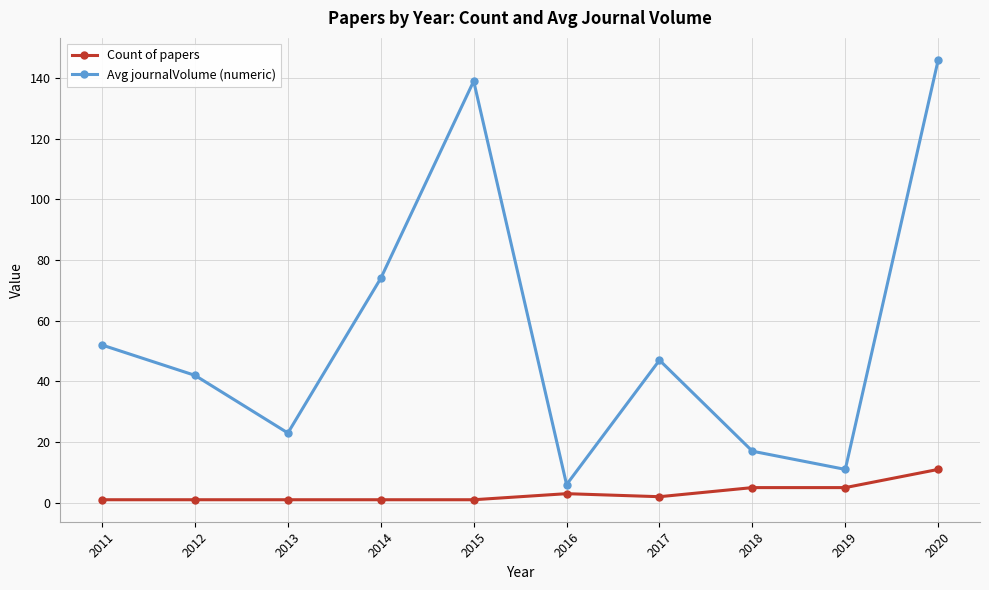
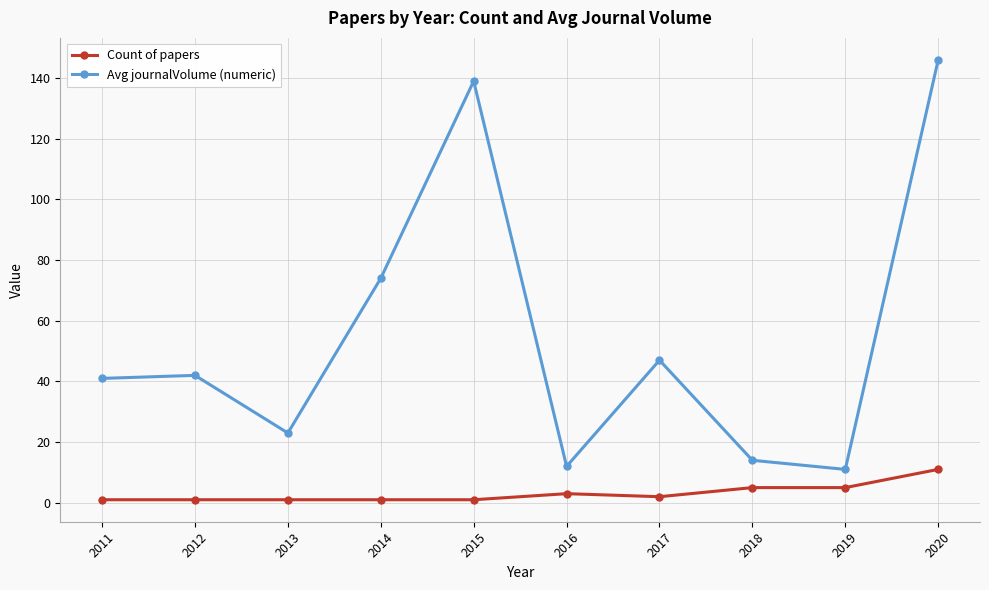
Avg journalVolume (numeric), 2011: 52 -> 41
Avg journalVolume (numeric), 2016: 6 -> 12
Avg journalVolume (numeric), 2018: 17 -> 14
